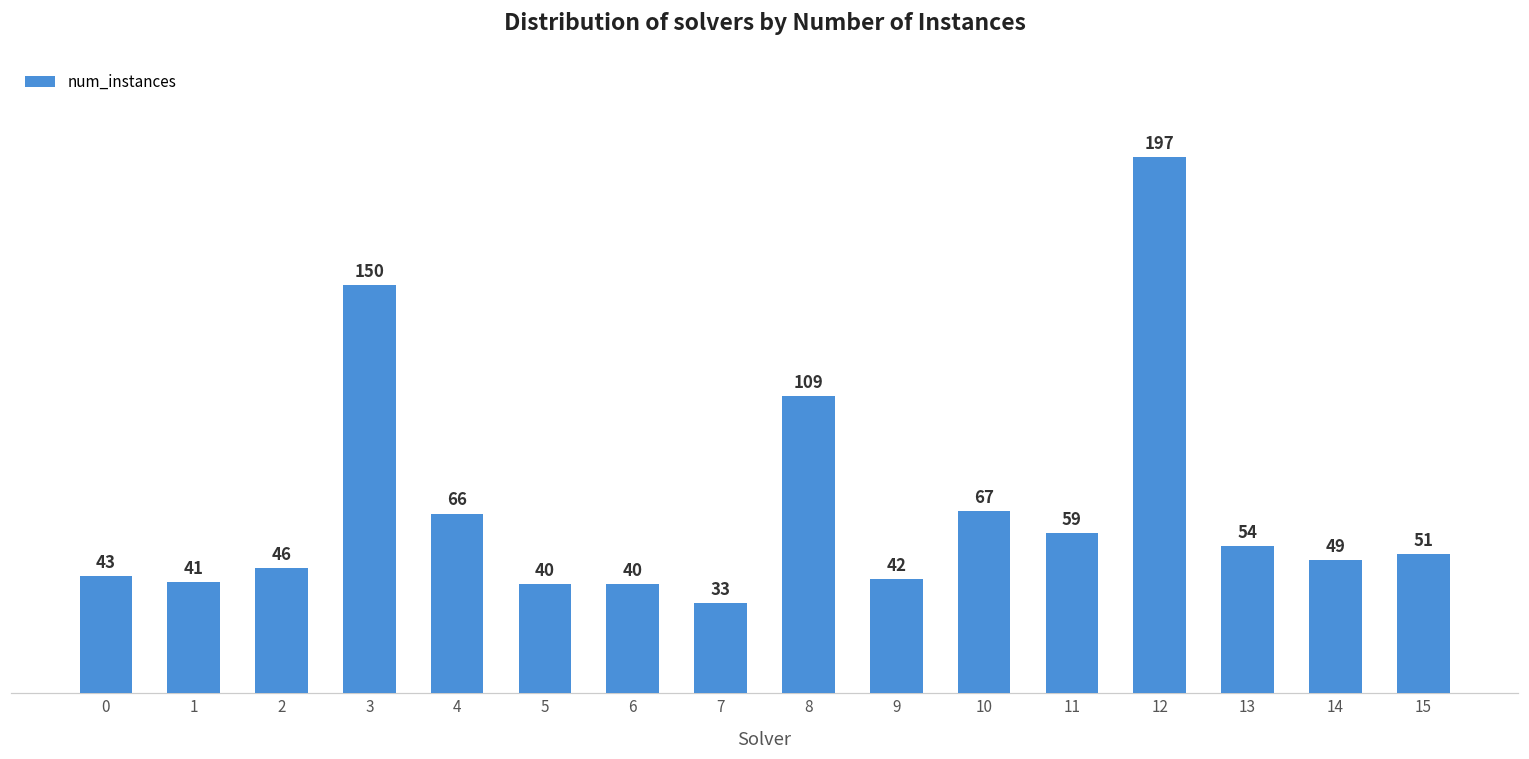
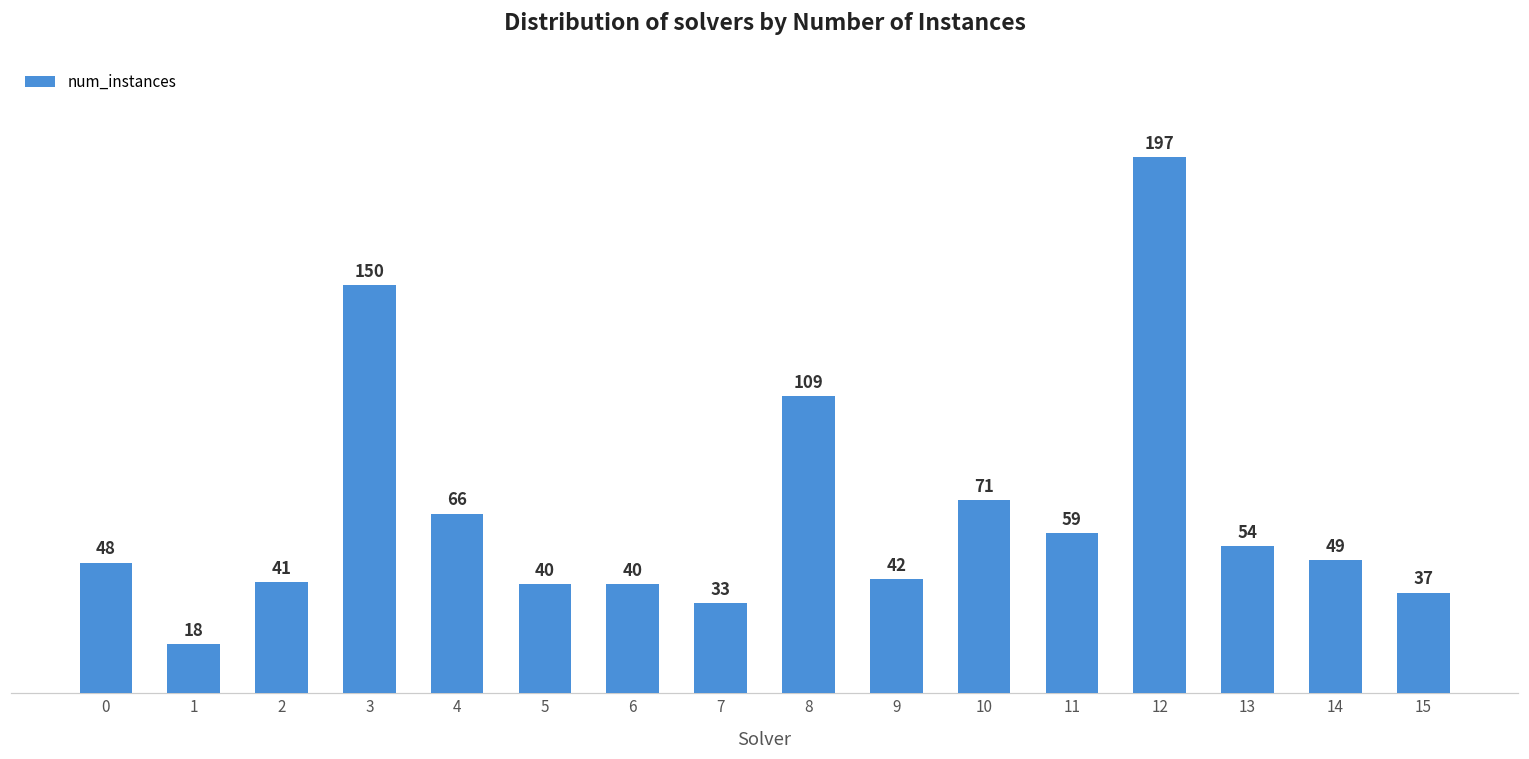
0: 43 -> 48
1: 41 -> 18
2: 46 -> 41
10: 67 -> 71
15: 51 -> 37
